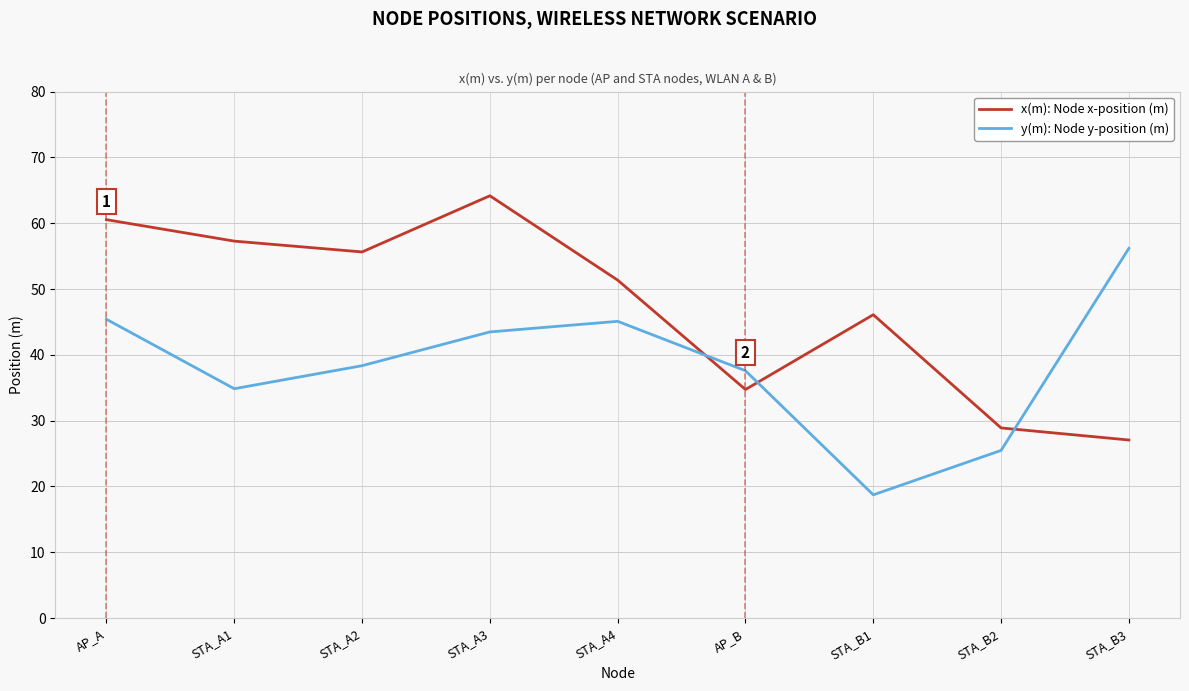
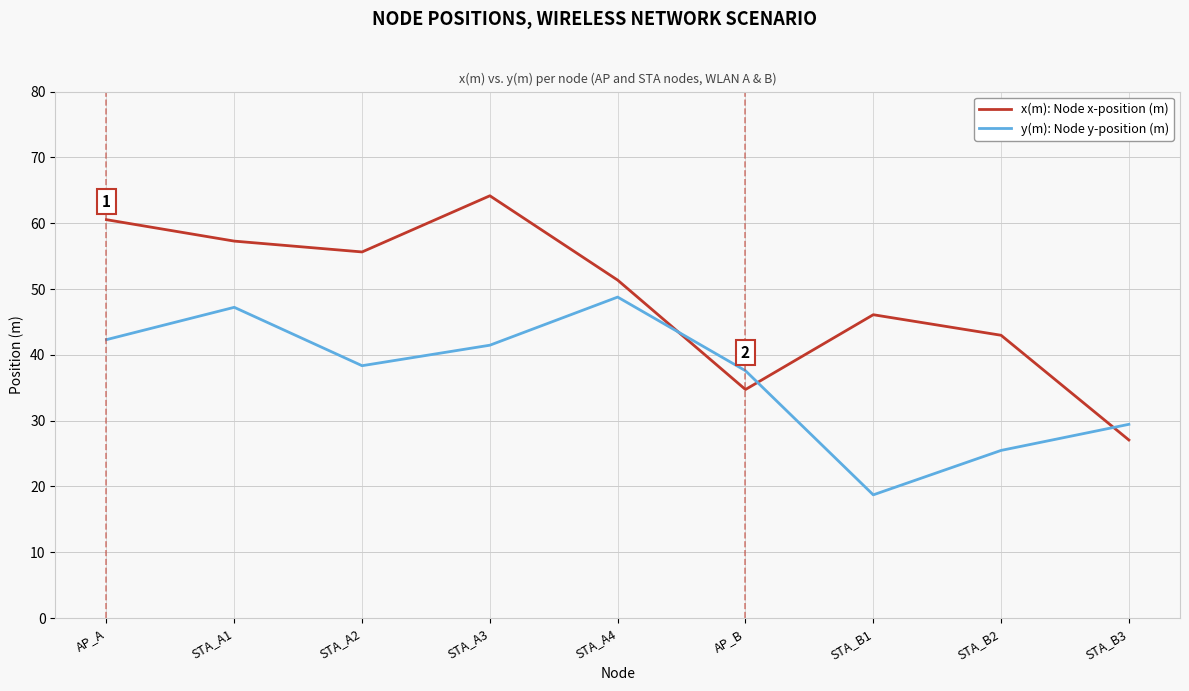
y(m): Node y-position (m), AP_A: 45 -> 42
y(m): Node y-position (m), STA_A1: 35 -> 47
y(m): Node y-position (m), STA_A3: 43 -> 41
y(m): Node y-position (m), STA_A4: 45 -> 49
x(m): Node x-position (m), STA_B2: 29 -> 43
y(m): Node y-position (m), STA_B3: 56 -> 29
